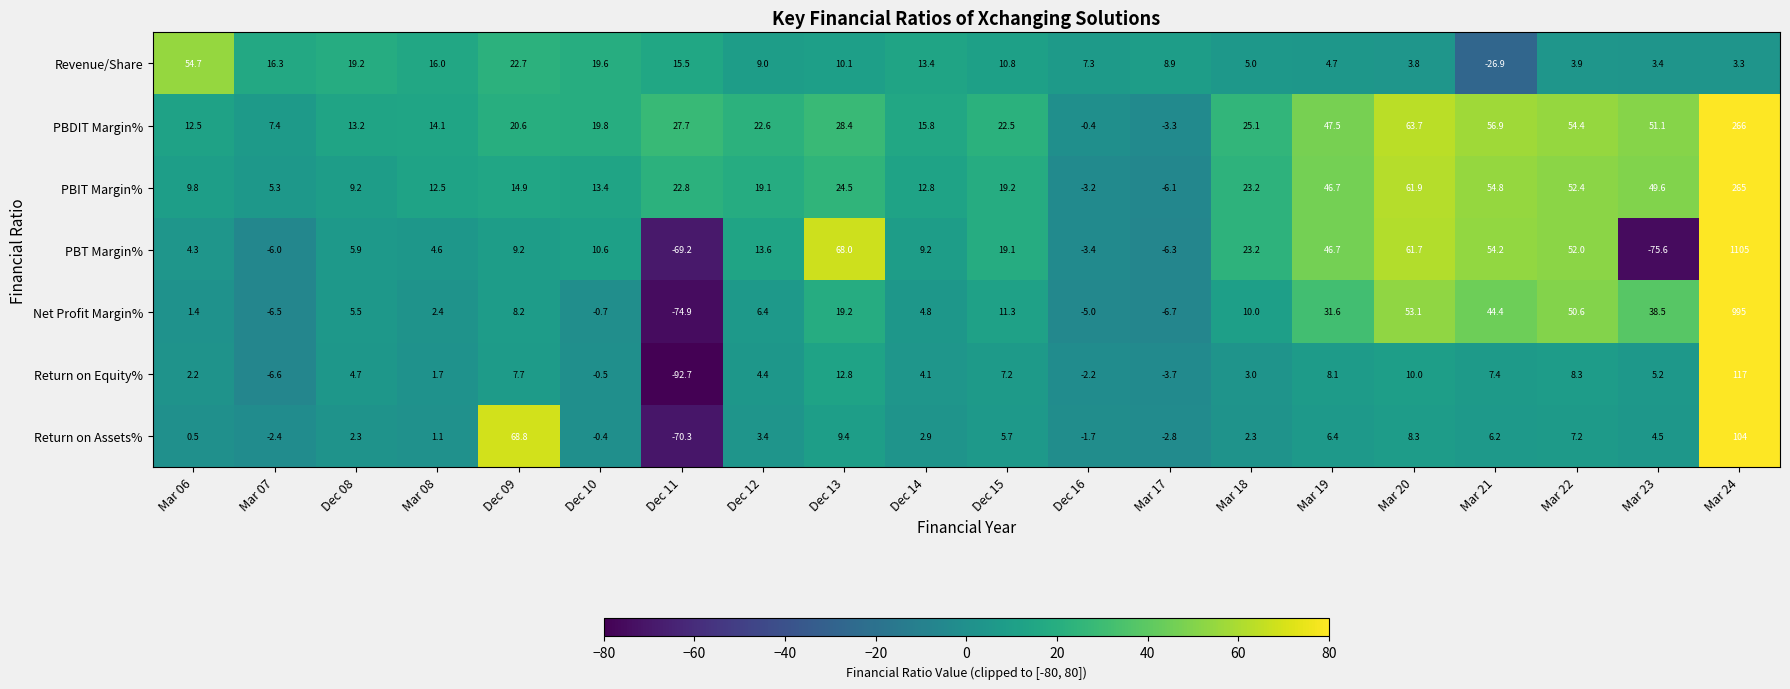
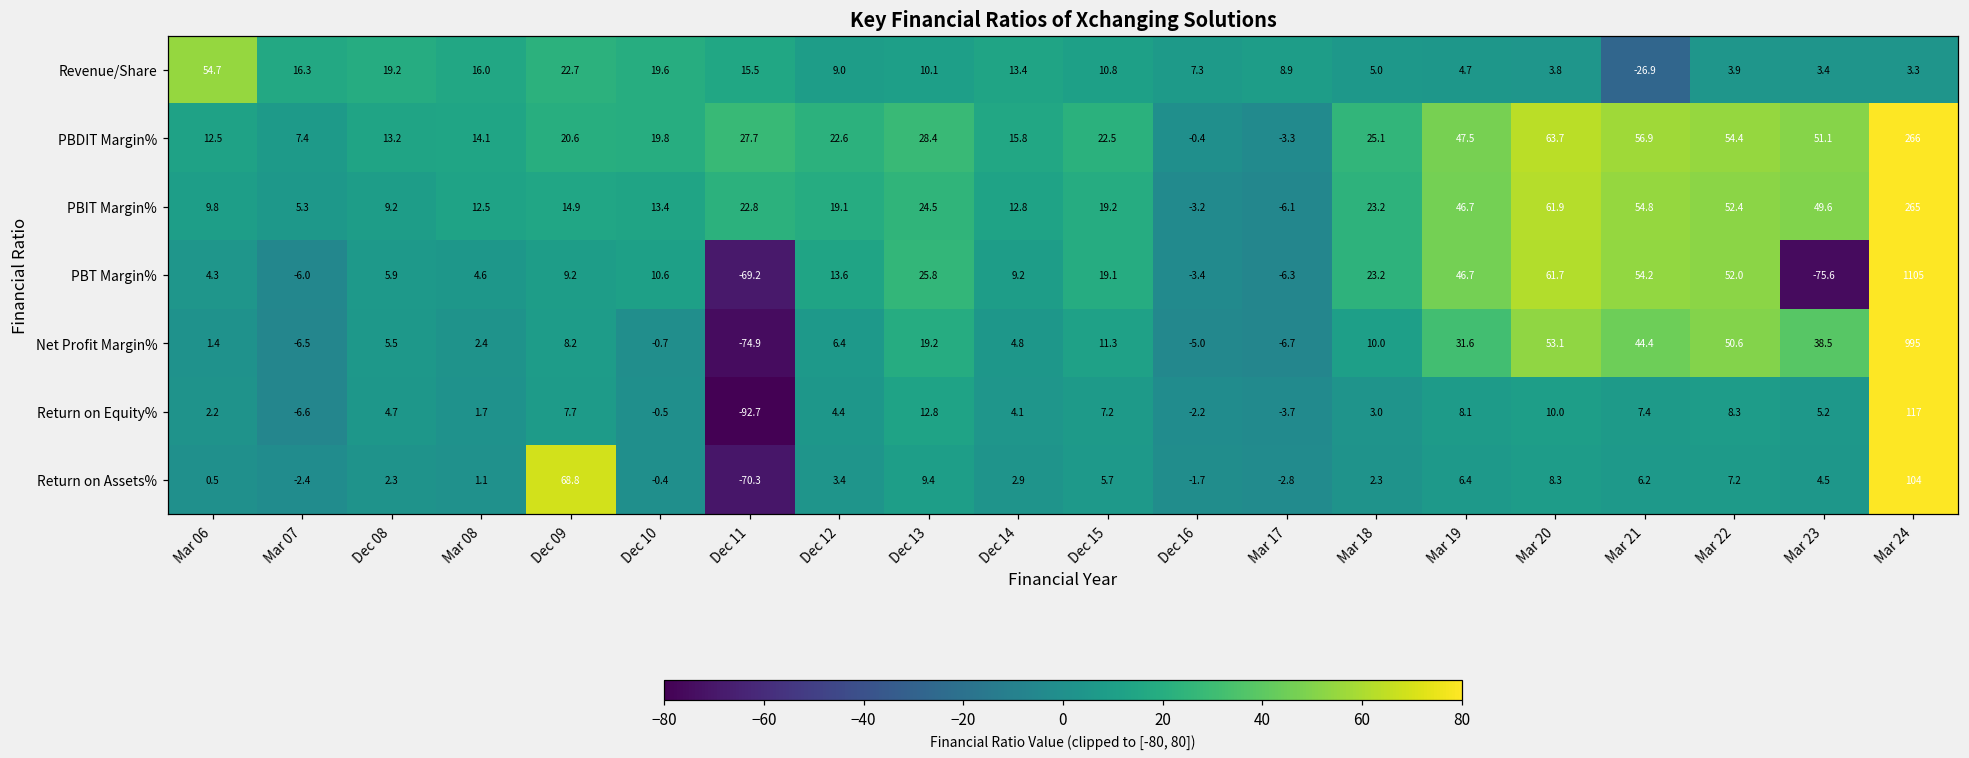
PBT Margin%, Dec 13: 68.0 -> 25.8
